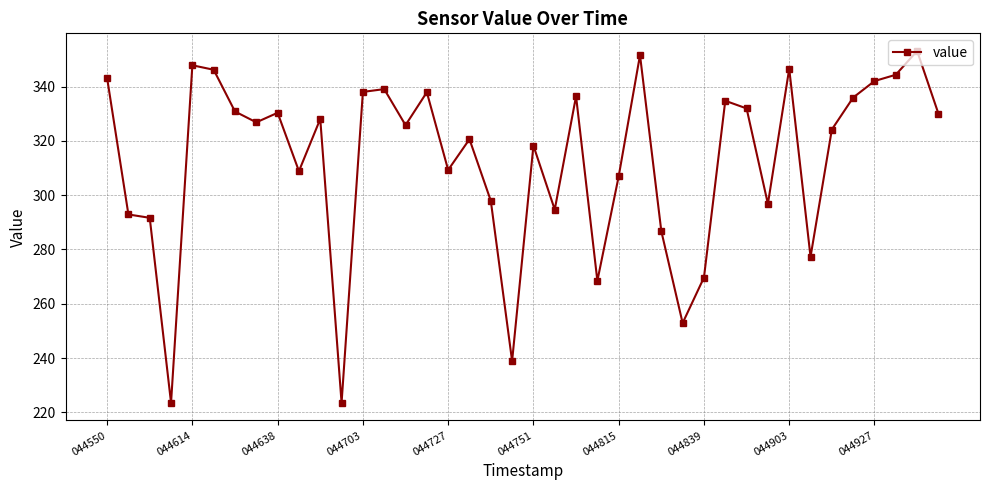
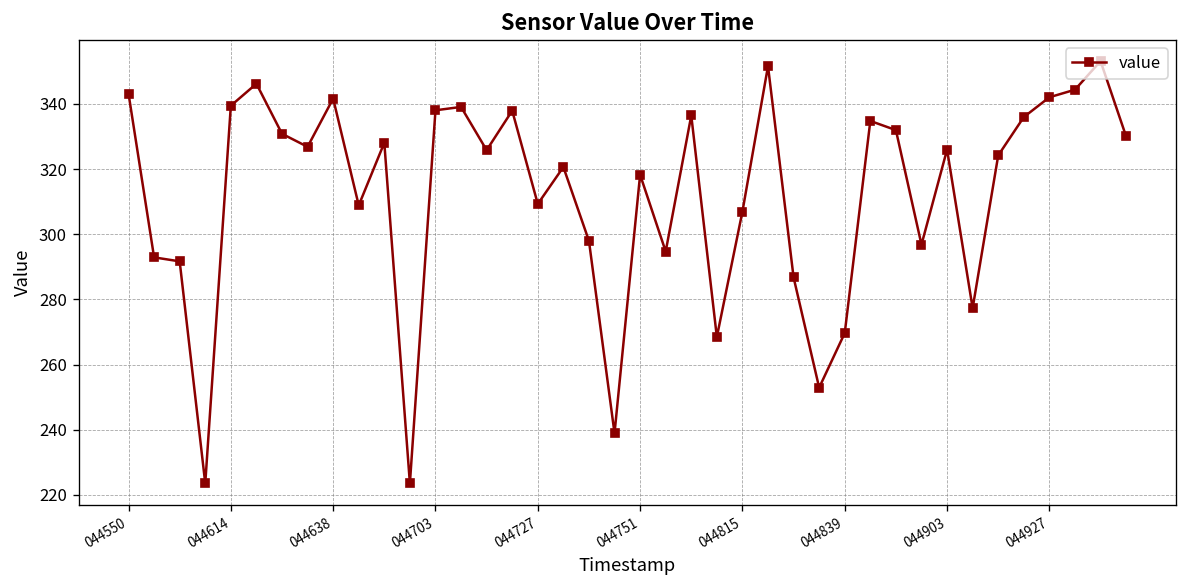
044614: 348 -> 339
044638: 330 -> 342
044903: 347 -> 326
